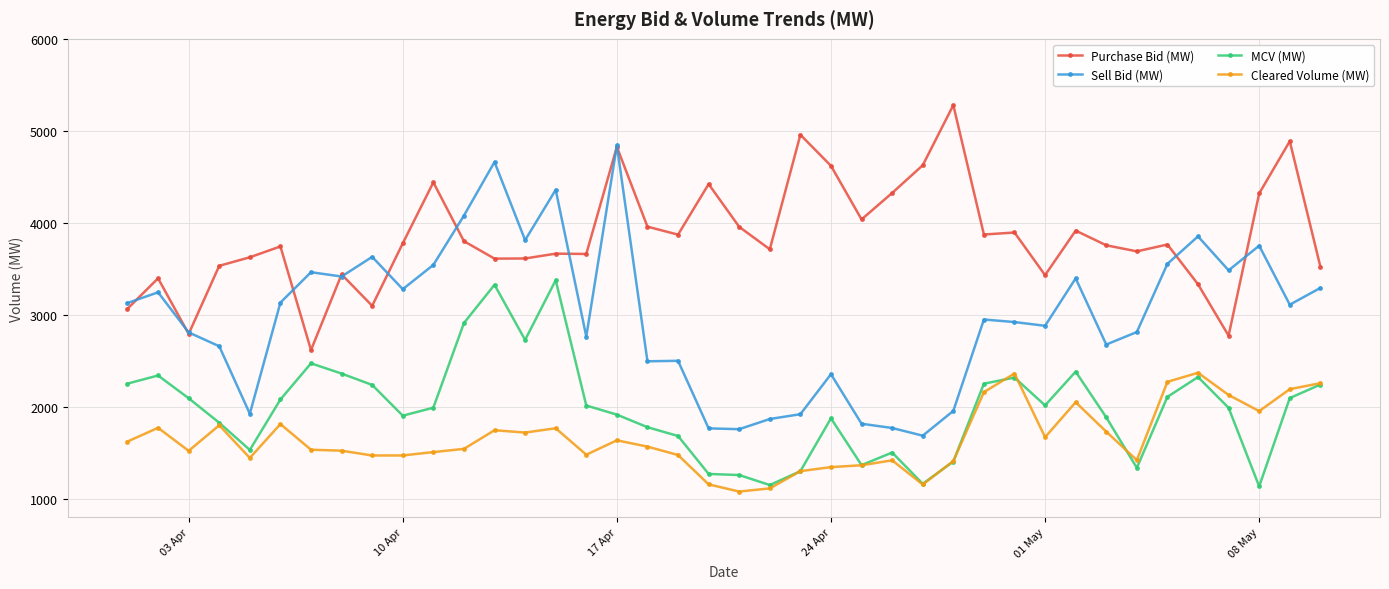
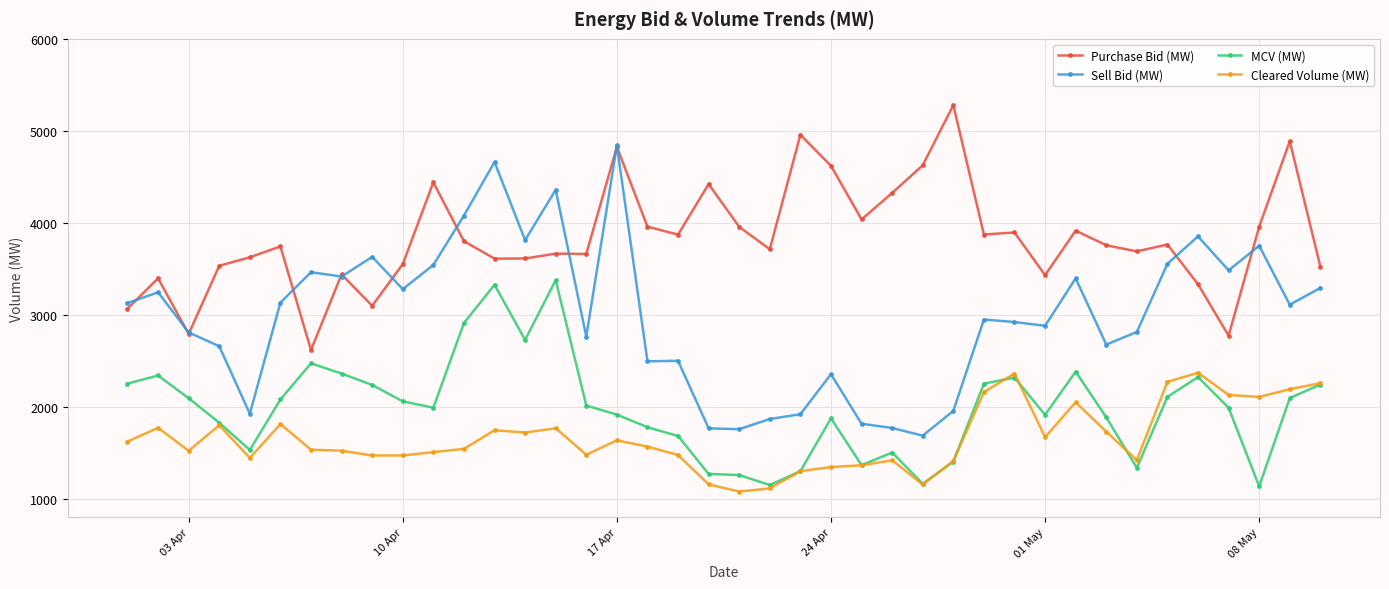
Purchase Bid (MW), 10 Apr: 3800 -> 3600
MCV (MW), 10 Apr: 1900 -> 2100
MCV (MW), 01 May: 2000 -> 1900
Purchase Bid (MW), 08 May: 4300 -> 4000
Cleared Volume (MW), 08 May: 2000 -> 2100
